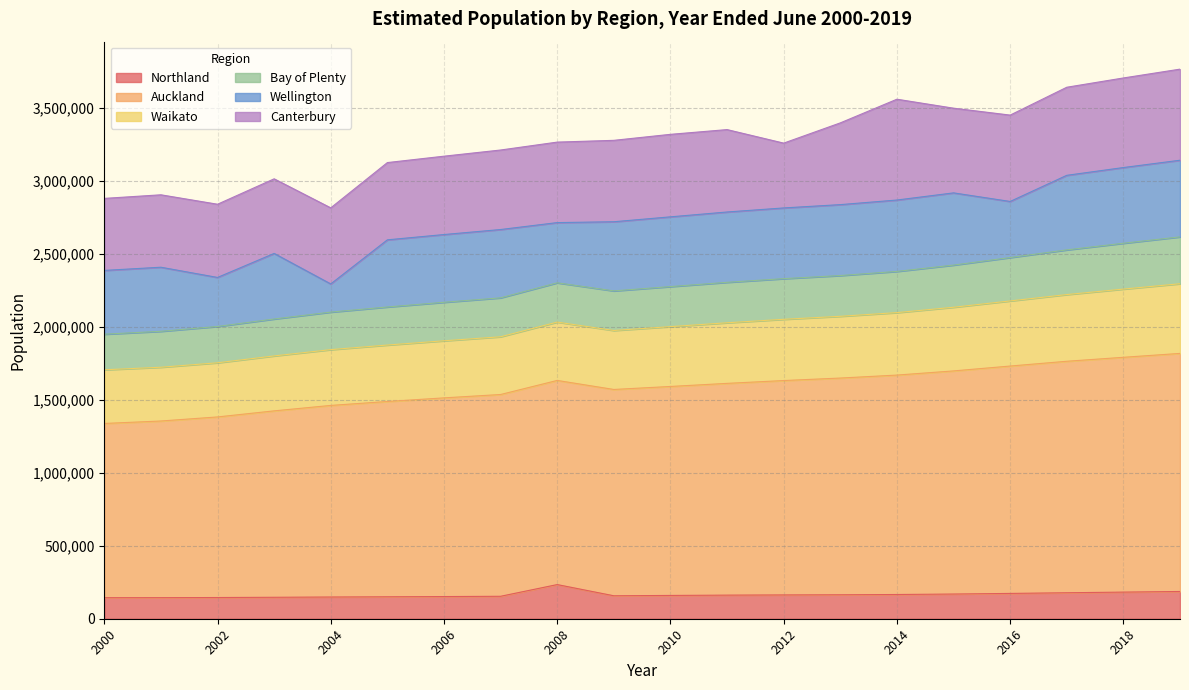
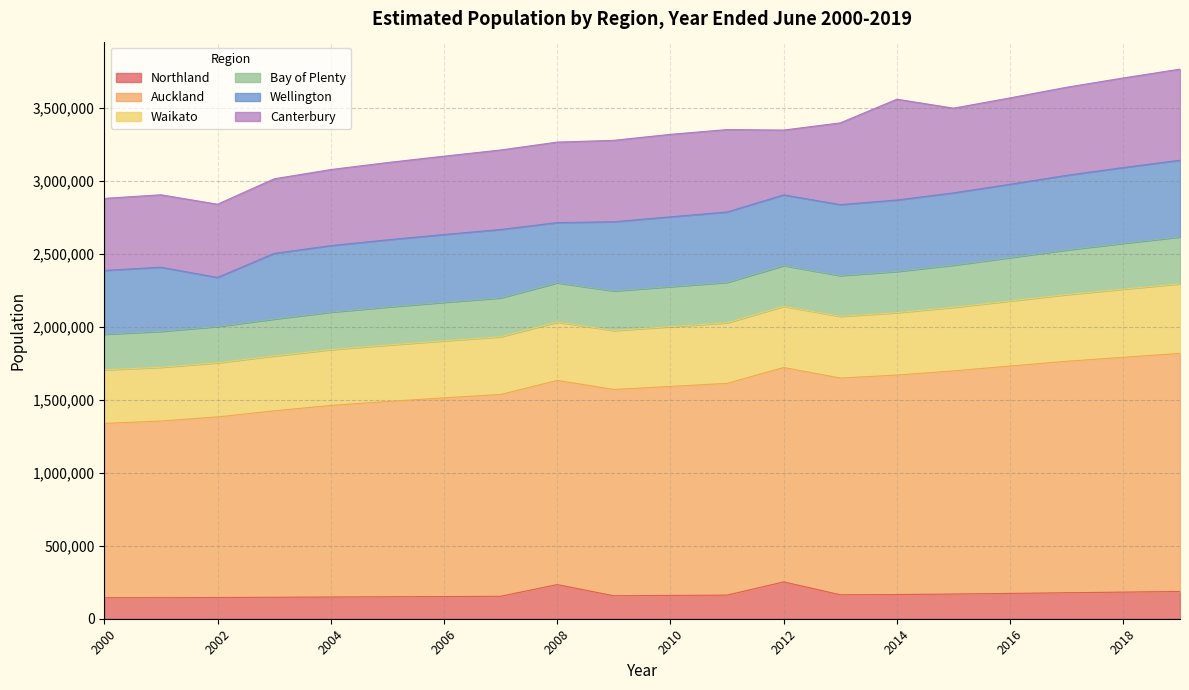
Wellington, 2004: 190,000 -> 460,000
Northland, 2012: 160,000 -> 250,000
Wellington, 2016: 380,000 -> 500,000
